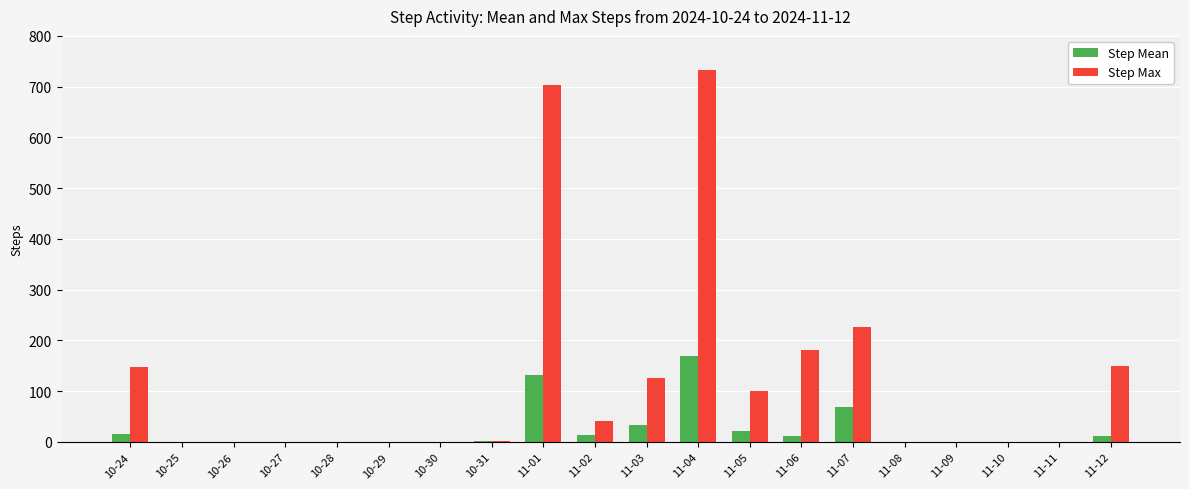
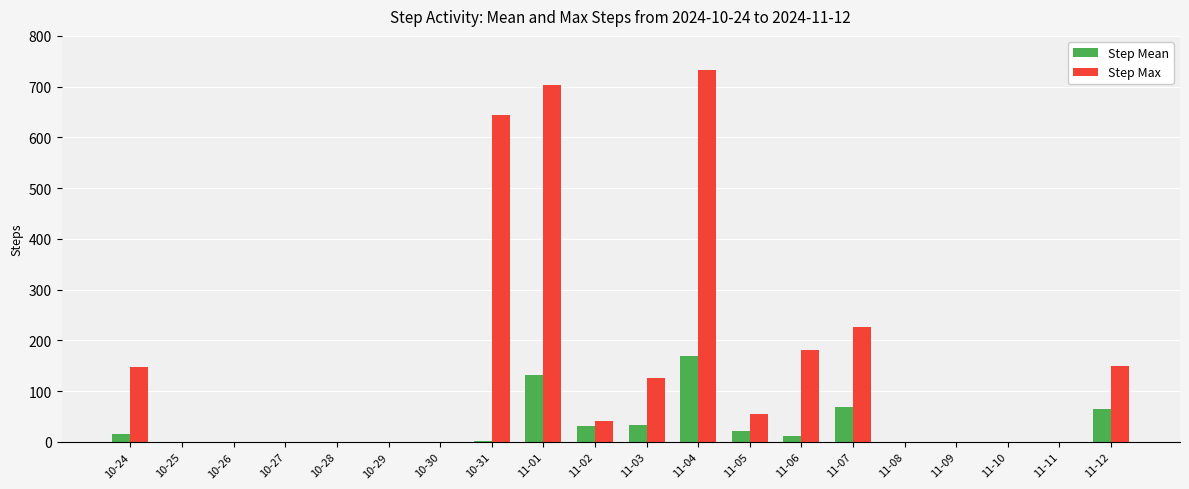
Step Max, 10-31: 0 -> 650
Step Mean, 11-02: 10 -> 30
Step Max, 11-05: 100 -> 60
Step Mean, 11-12: 10 -> 60
